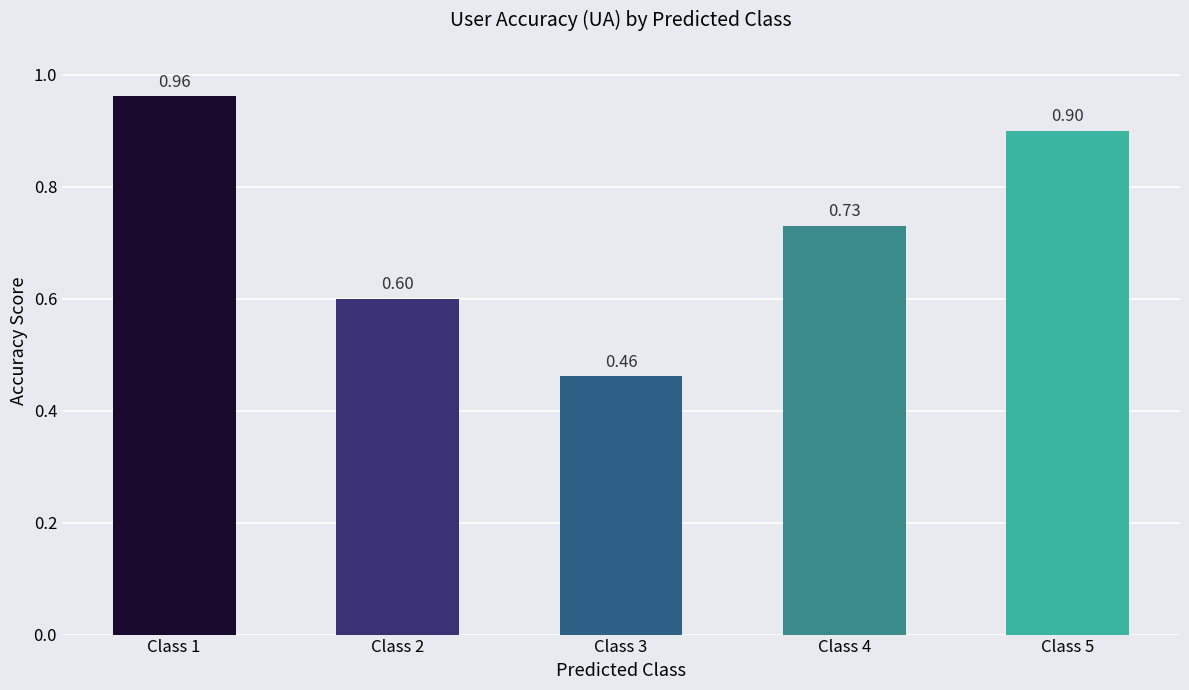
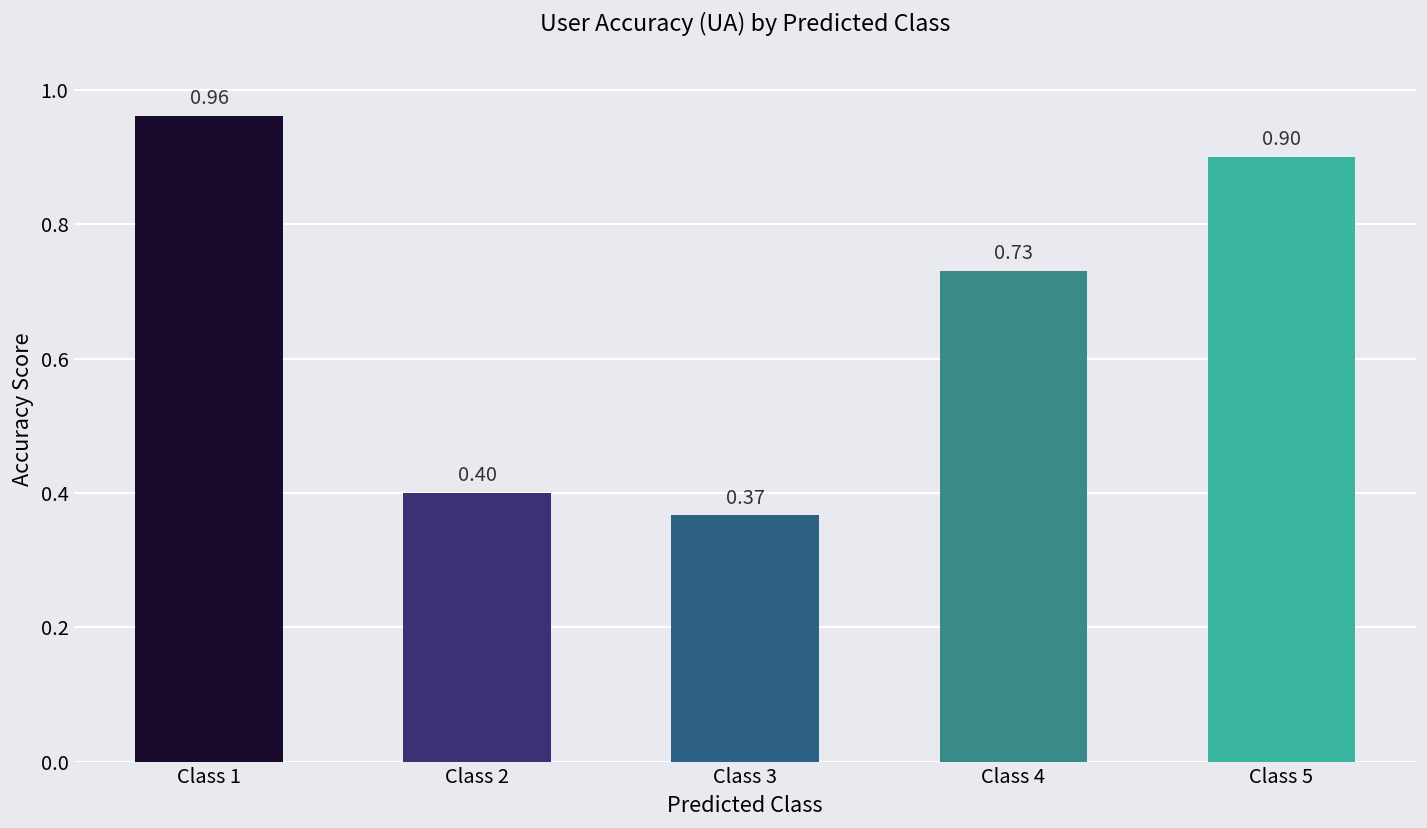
Class 2: 0.60 -> 0.40
Class 3: 0.46 -> 0.37
